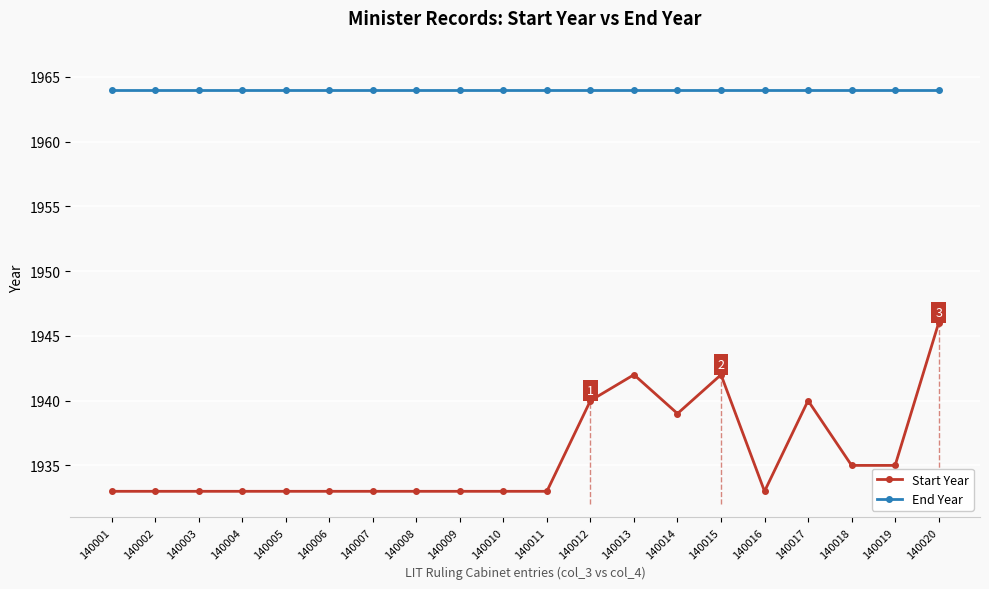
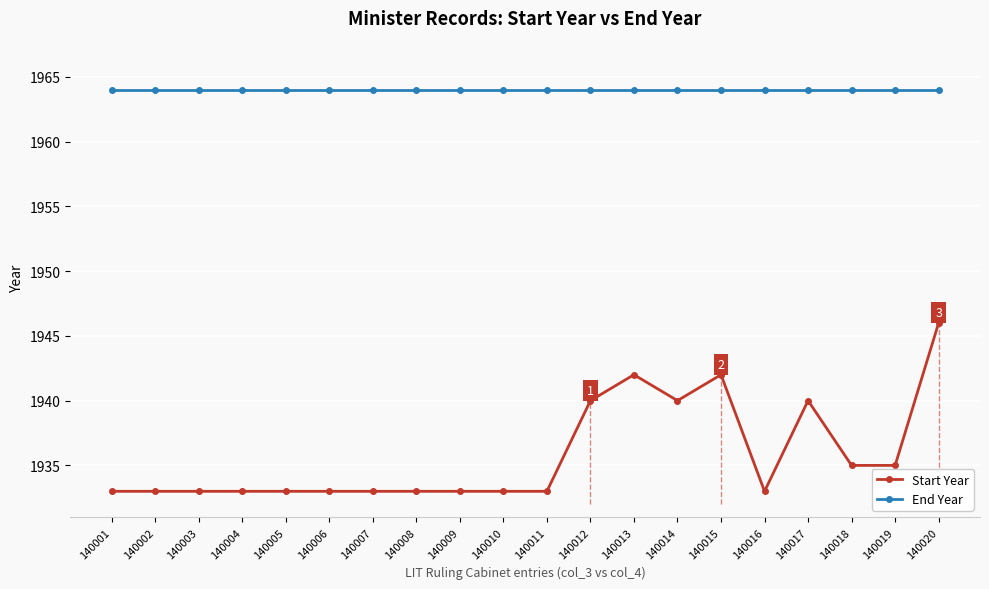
Start Year, 140014: 1939 -> 1940
